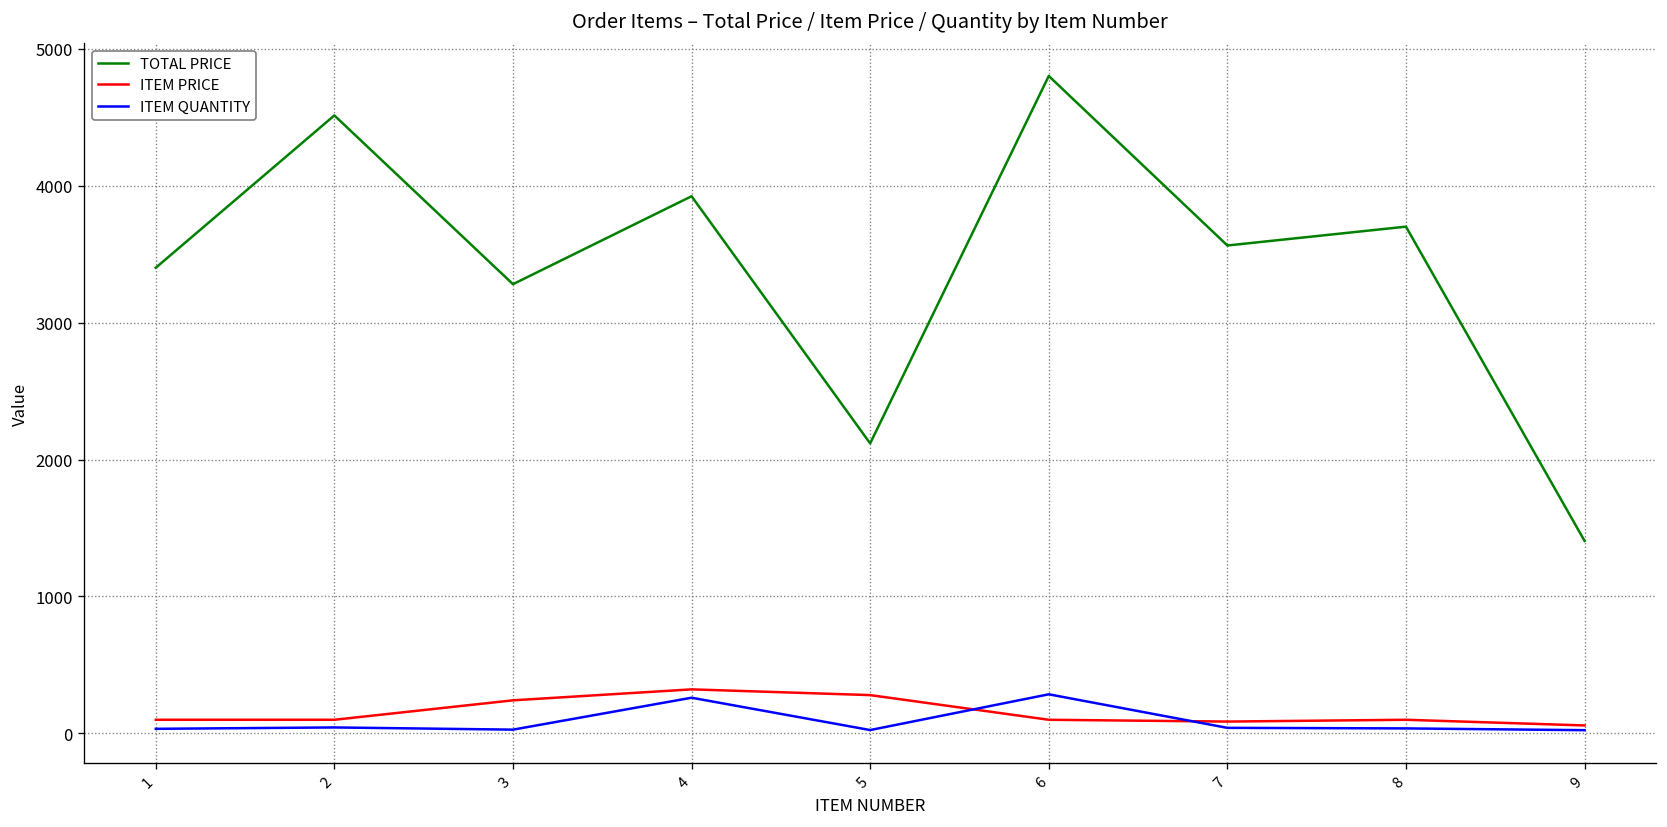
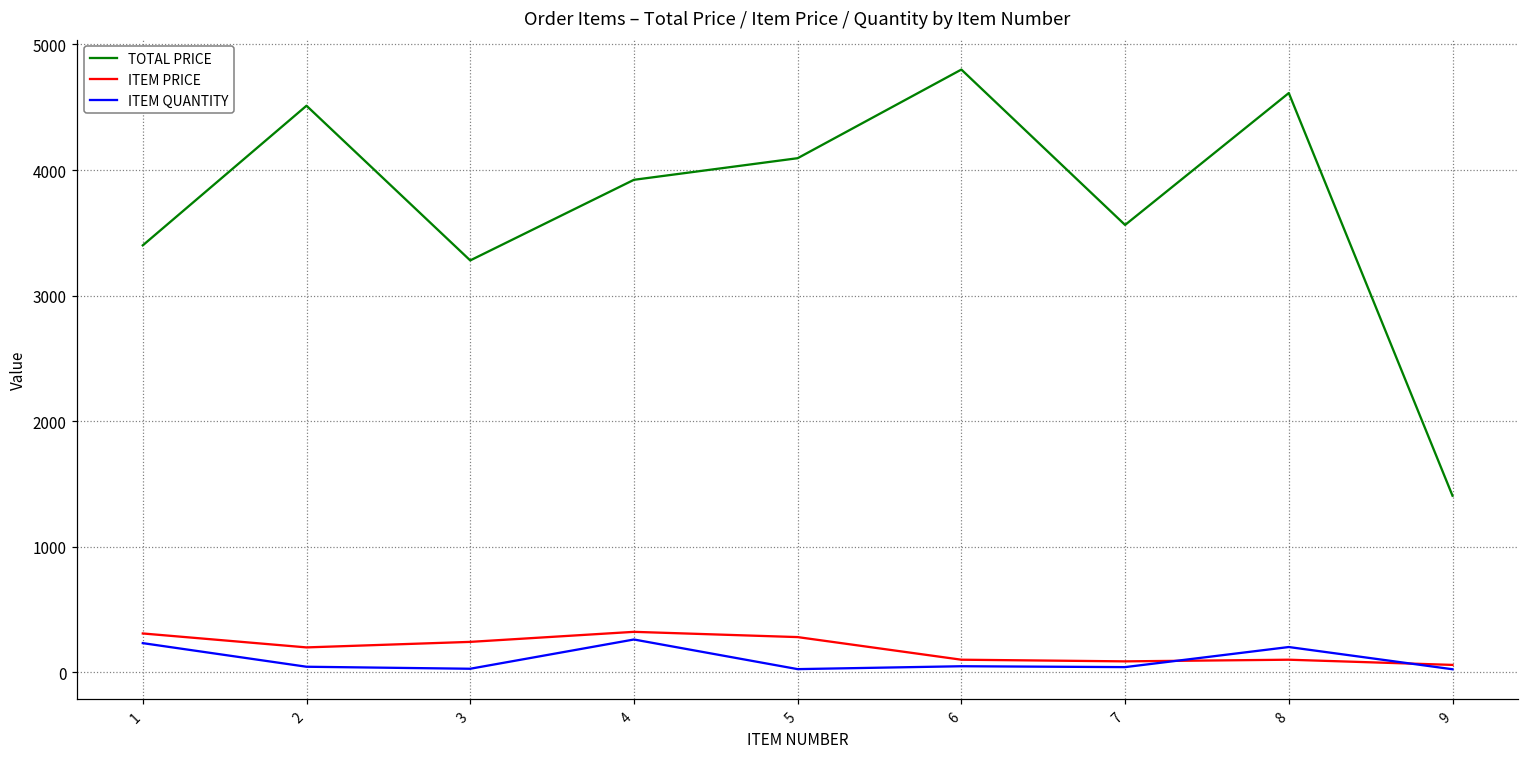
ITEM PRICE, 1: 100 -> 310
ITEM QUANTITY, 1: 30 -> 230
ITEM PRICE, 2: 100 -> 200
TOTAL PRICE, 5: 2120 -> 4090
ITEM QUANTITY, 6: 290 -> 50
TOTAL PRICE, 8: 3700 -> 4610
ITEM QUANTITY, 8: 40 -> 200
